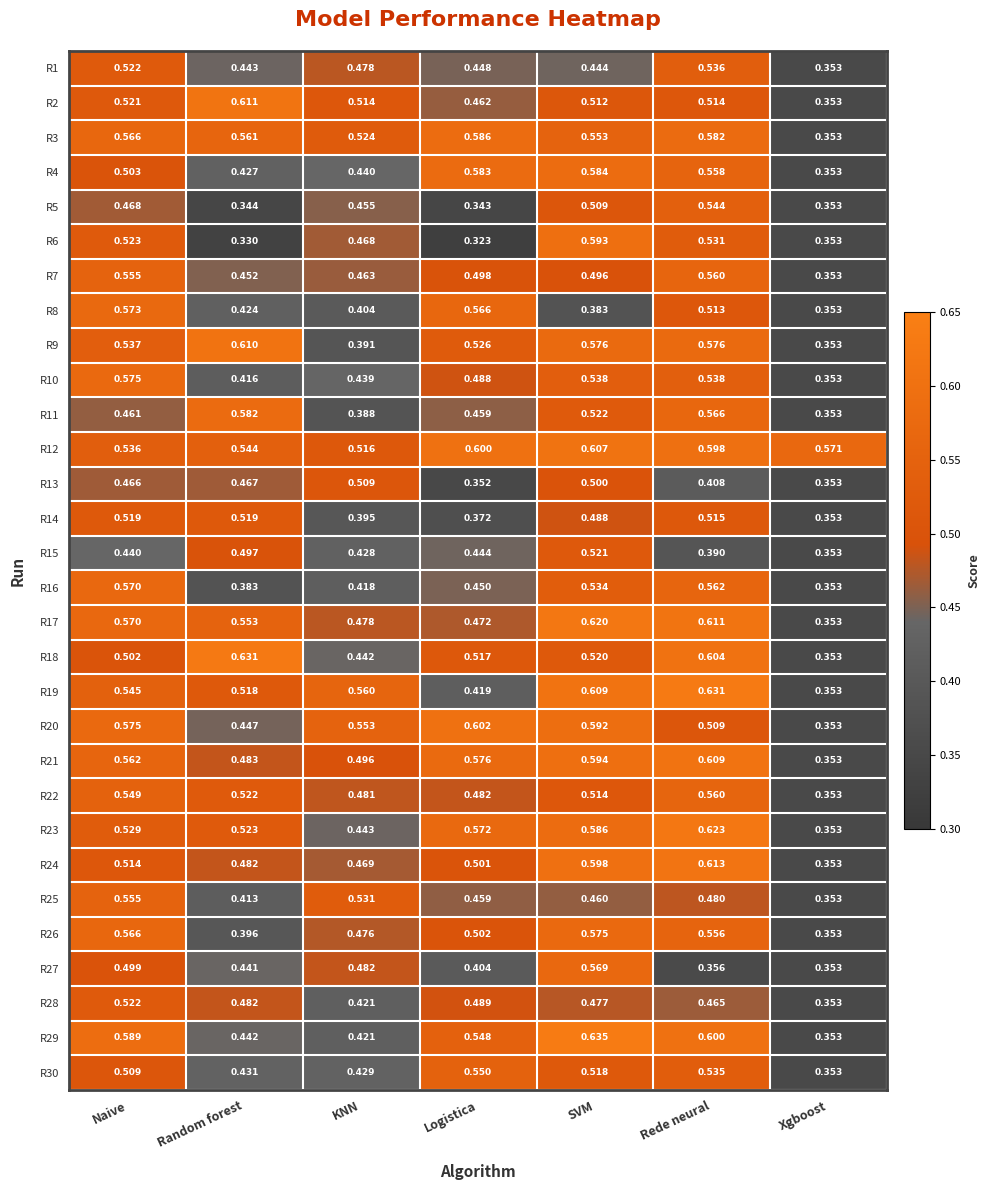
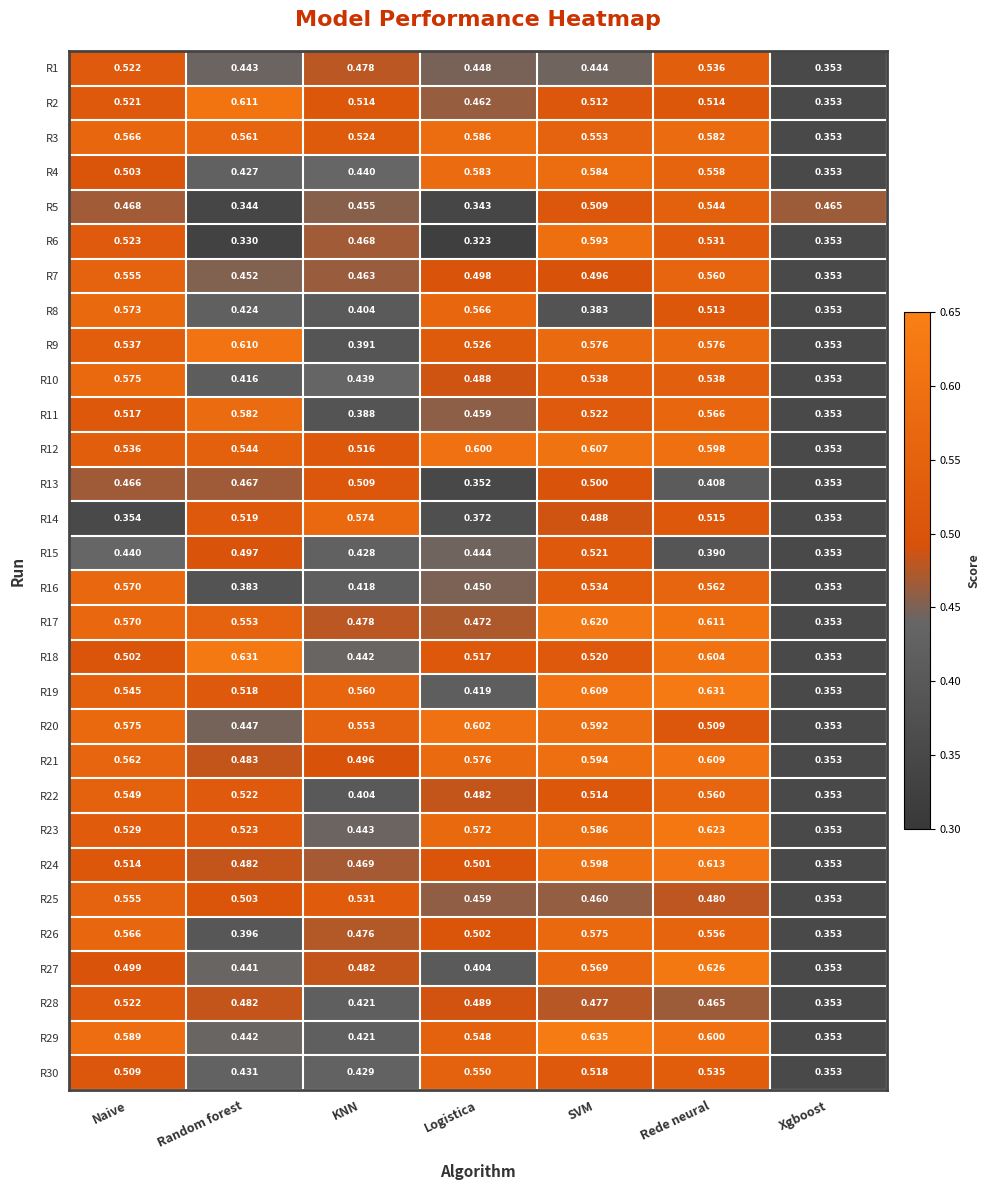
R5, Xgboost: 0.353 -> 0.465
R11, Naive: 0.461 -> 0.517
R12, Xgboost: 0.571 -> 0.353
R14, Naive: 0.519 -> 0.354
R14, KNN: 0.395 -> 0.574
R22, KNN: 0.481 -> 0.404
R25, Random forest: 0.413 -> 0.503
R27, Rede neural: 0.356 -> 0.626
